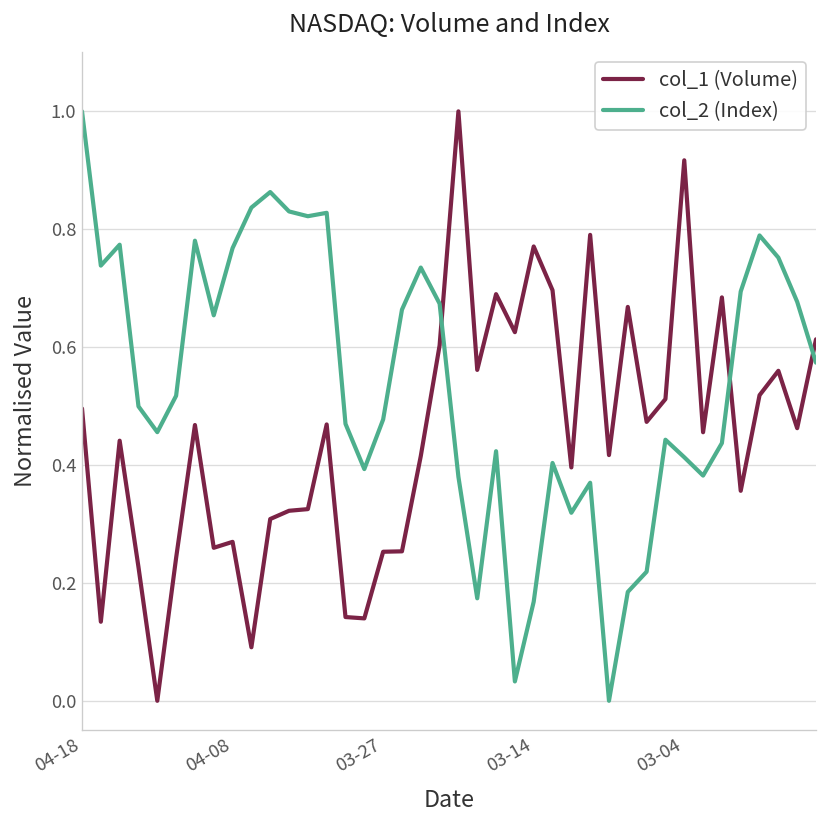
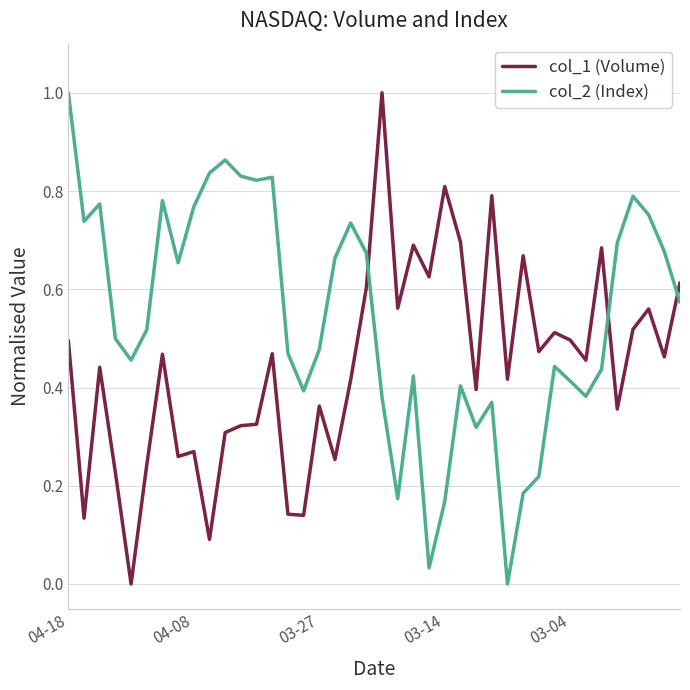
col_1 (Volume), 03-27: 0.25 -> 0.36
col_1 (Volume), 03-14: 0.77 -> 0.81
col_1 (Volume), 03-04: 0.92 -> 0.50
